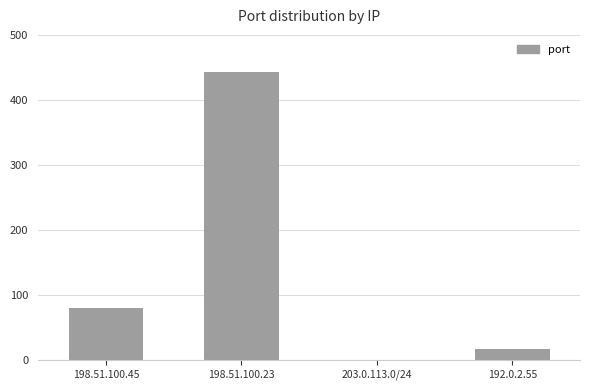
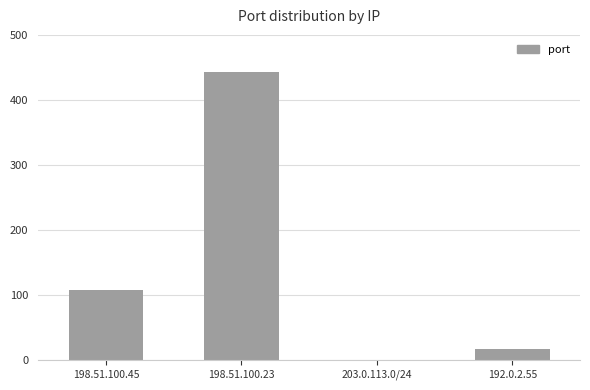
198.51.100.45: 80 -> 110
